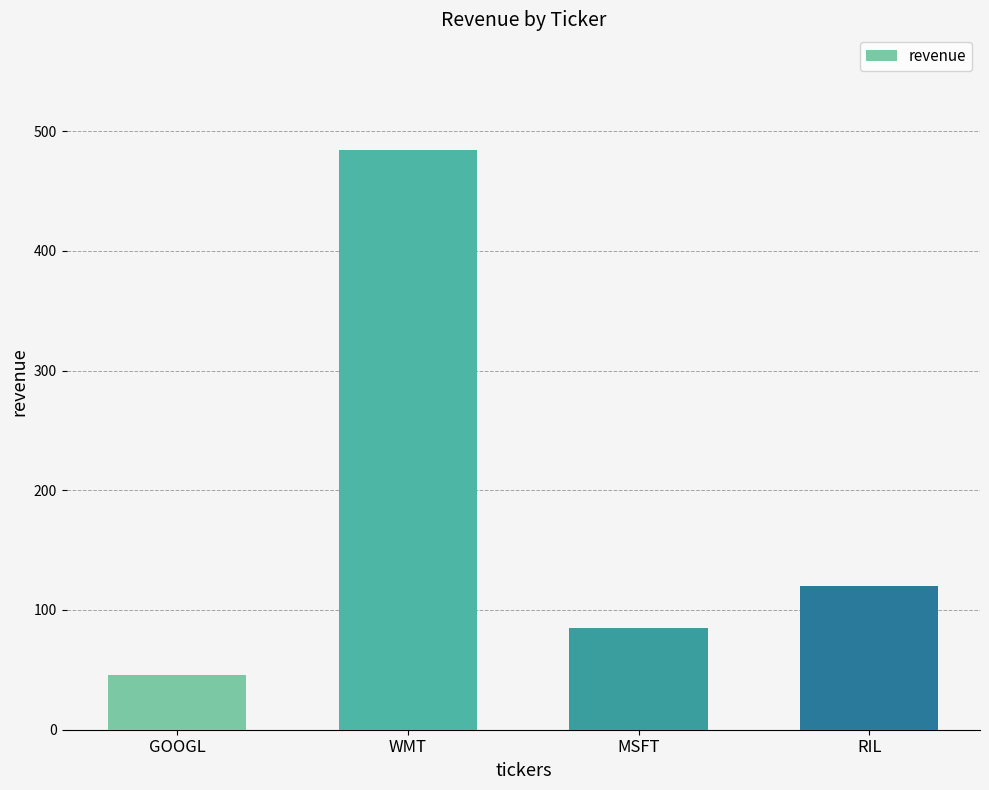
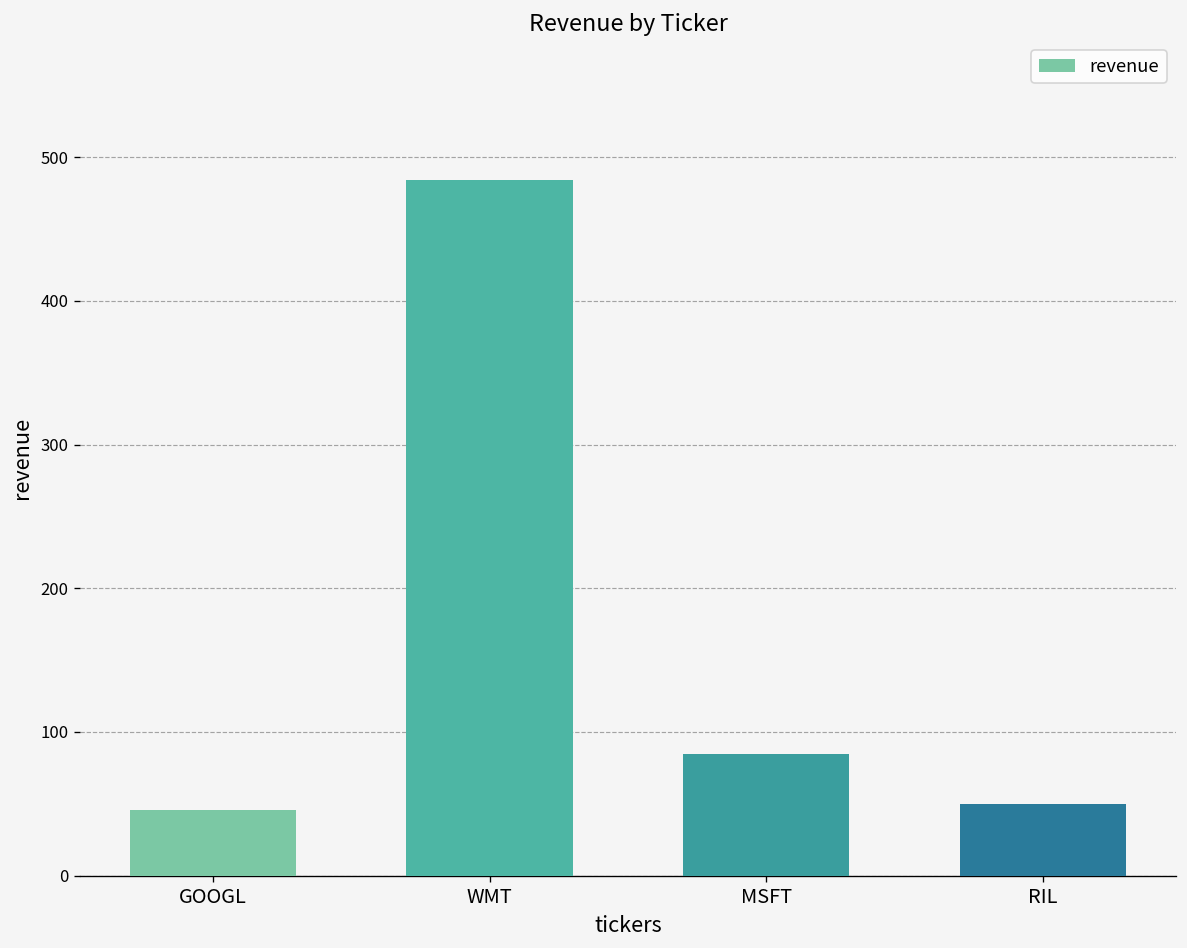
RIL: 120 -> 50
